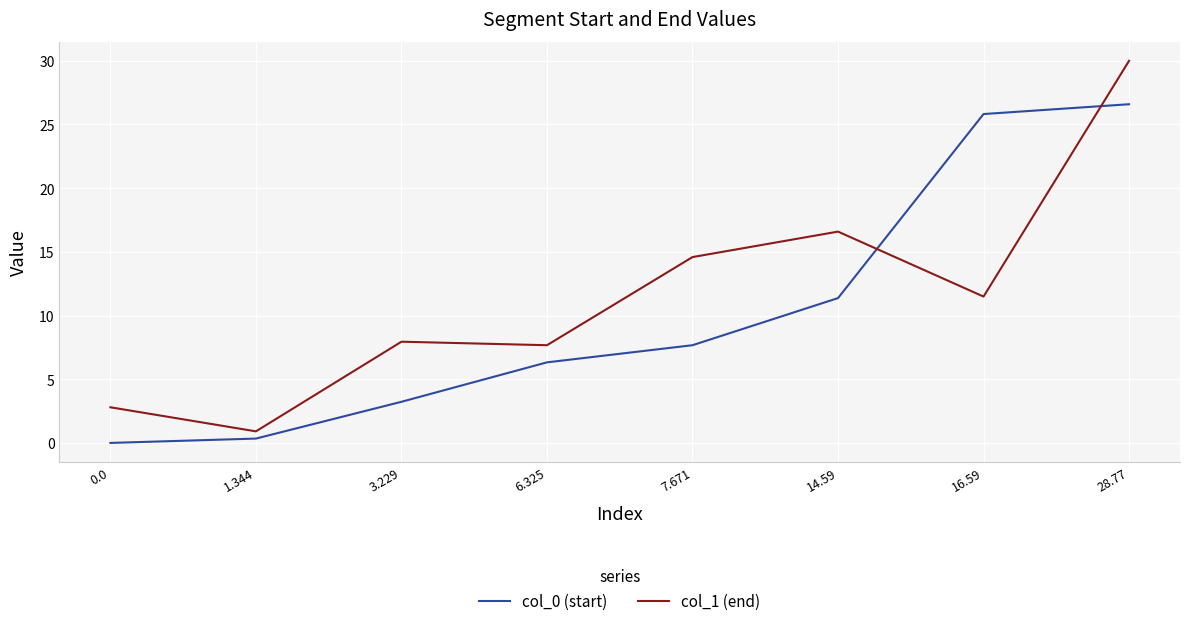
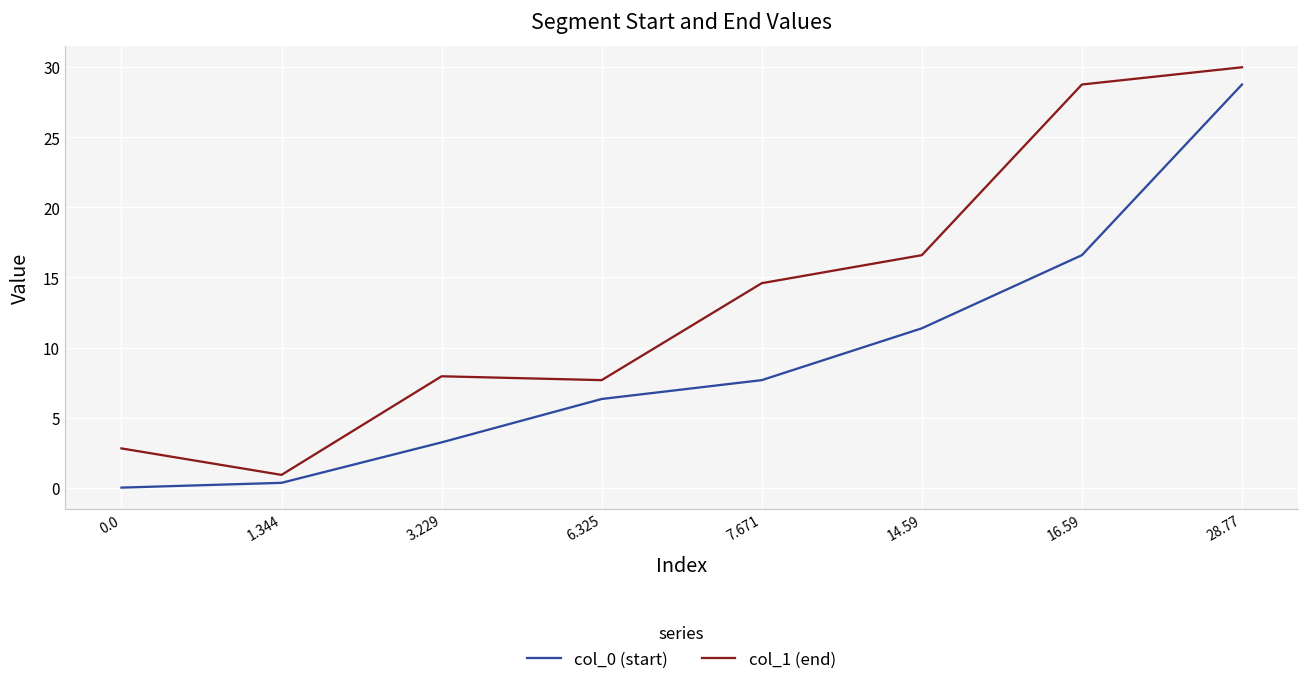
col_0 (start), 16.59: 25.8 -> 16.6
col_1 (end), 16.59: 11.5 -> 28.8
col_0 (start), 28.77: 26.6 -> 28.8
